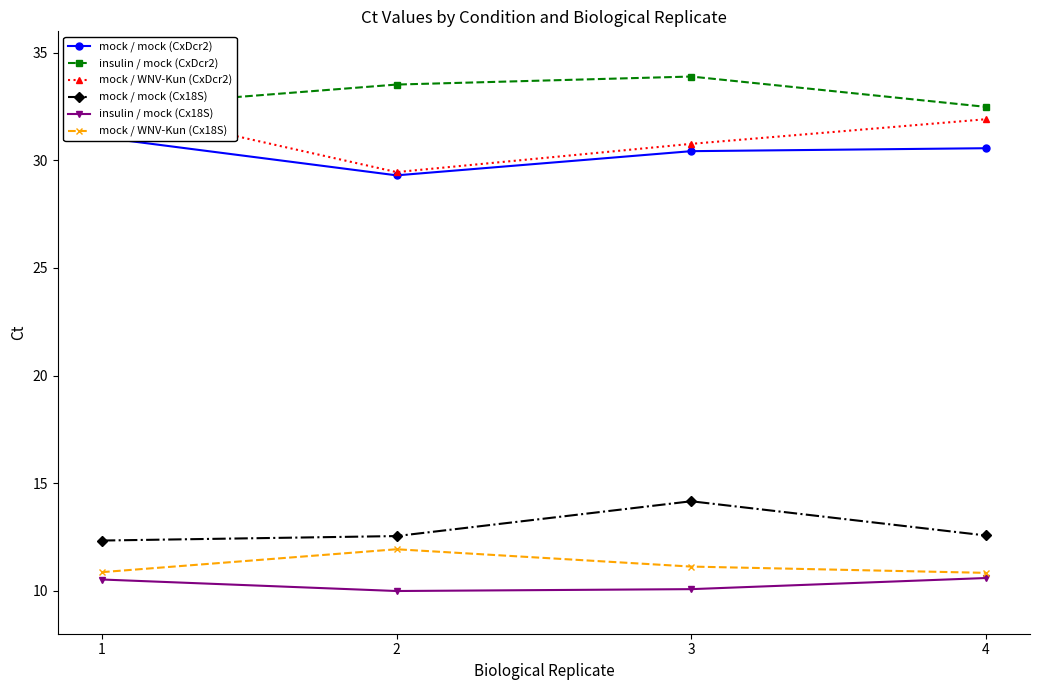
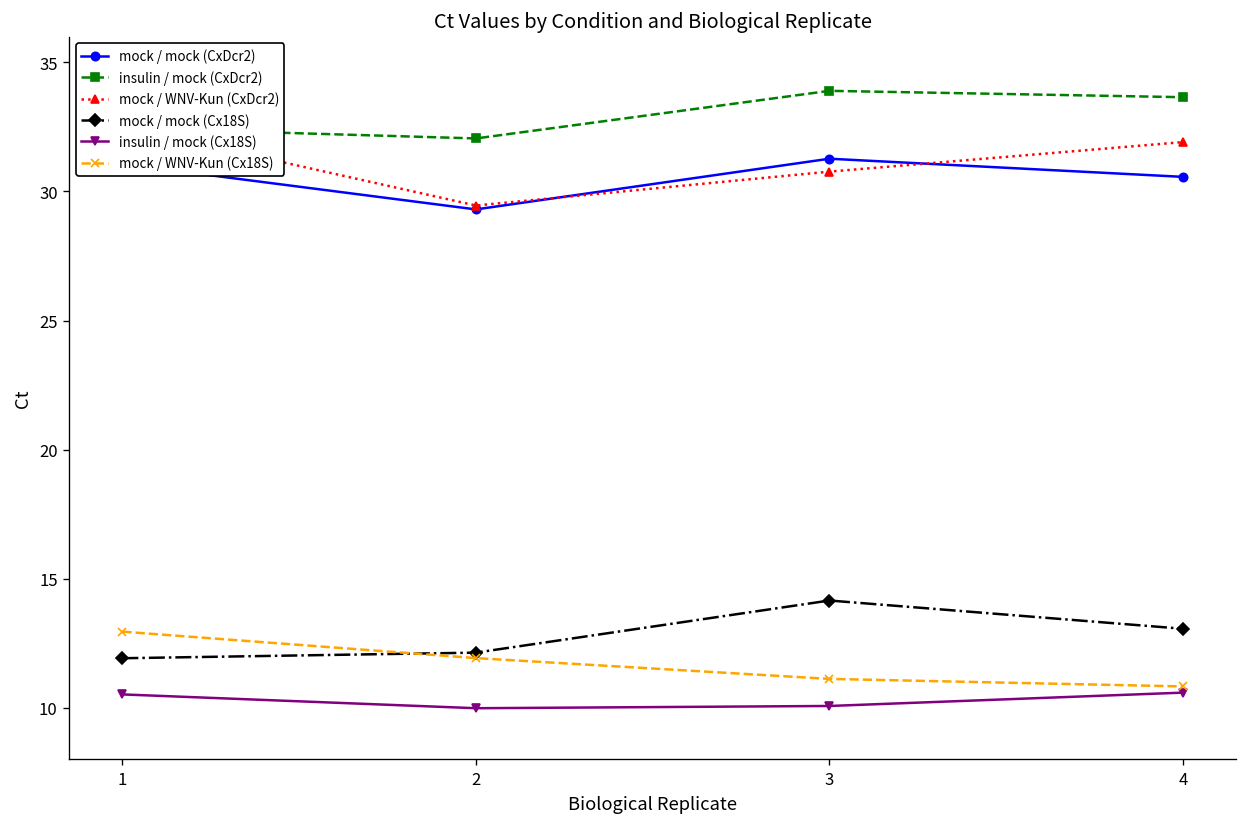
mock / mock (Cx18S), 1: 12.3 -> 11.9
mock / WNV-Kun (Cx18S), 1: 10.9 -> 13.0
insulin / mock (CxDcr2), 2: 33.5 -> 32.1
mock / mock (Cx18S), 2: 12.5 -> 12.1
mock / mock (CxDcr2), 3: 30.4 -> 31.3
insulin / mock (CxDcr2), 4: 32.5 -> 33.7
mock / mock (Cx18S), 4: 12.6 -> 13.1
